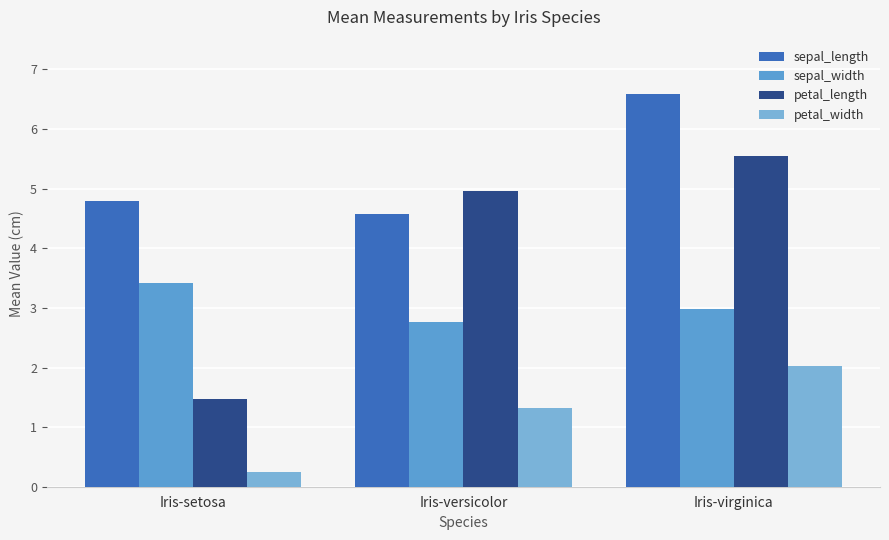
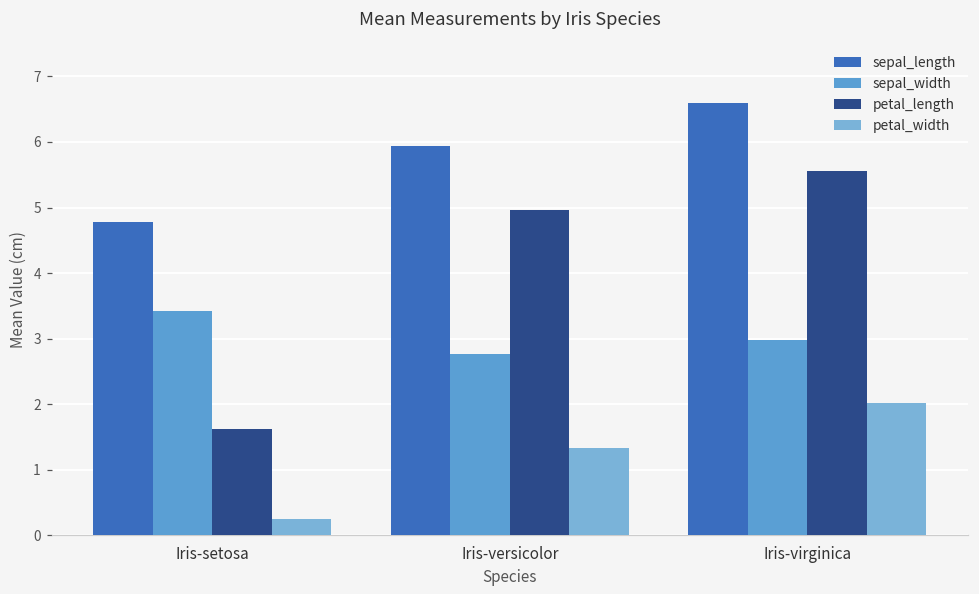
petal_length, Iris-setosa: 1.5 -> 1.6
sepal_length, Iris-versicolor: 4.6 -> 5.9
